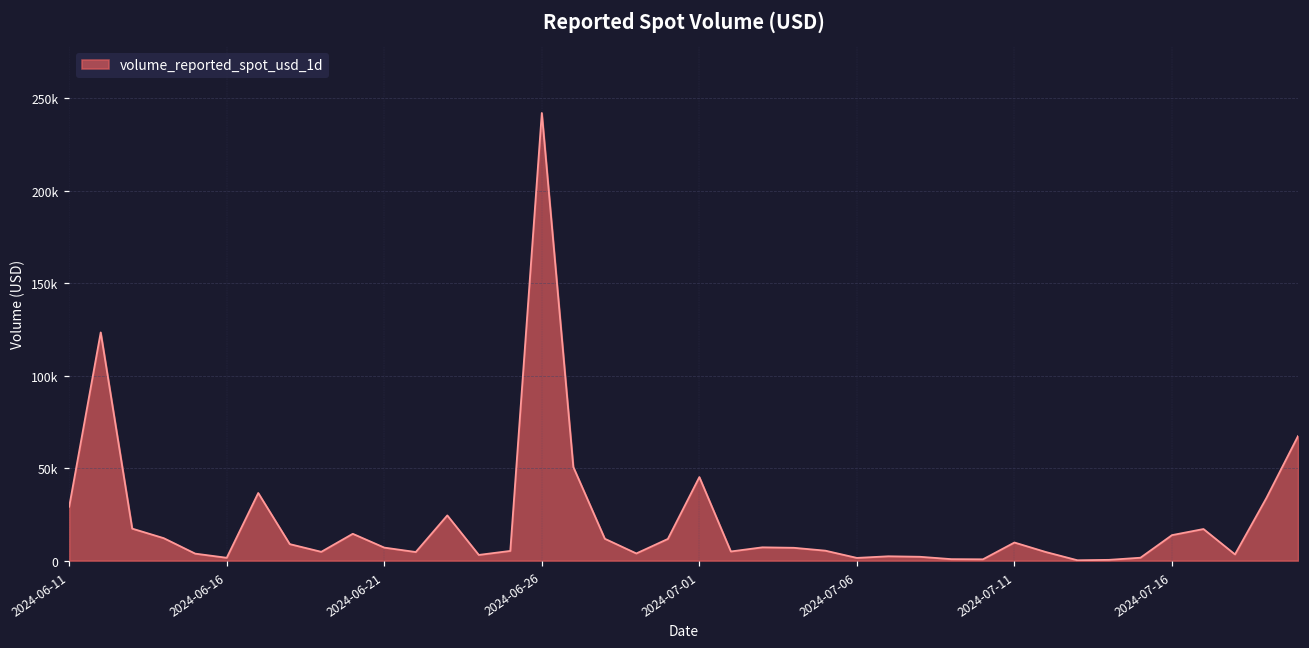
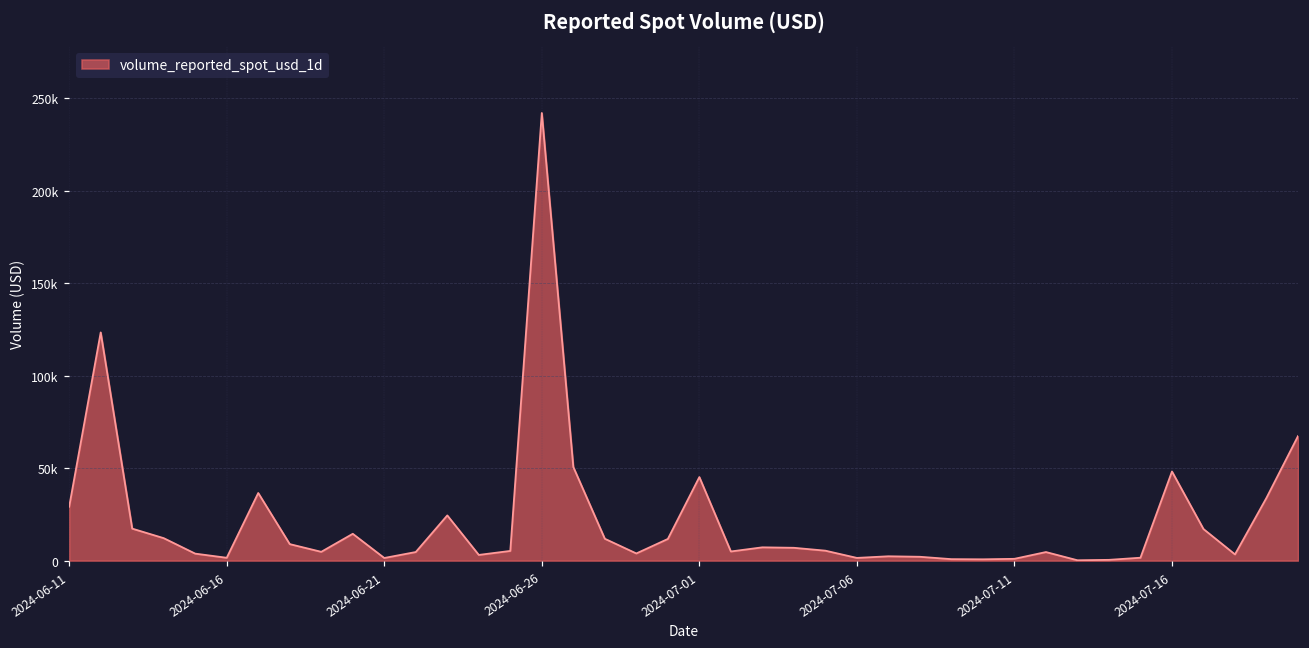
2024-06-21: 7000 -> 1000
2024-07-11: 10000 -> 1000
2024-07-16: 14000 -> 48000
